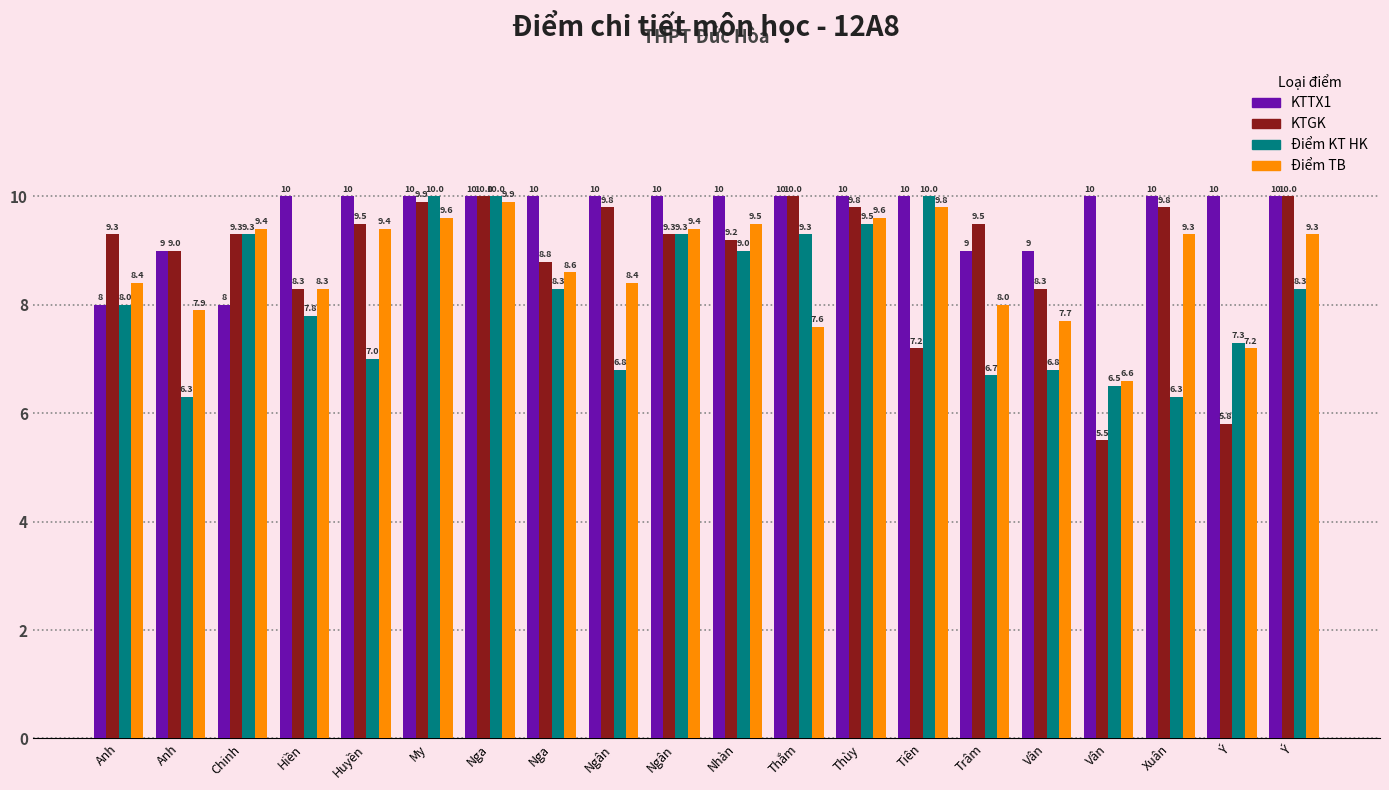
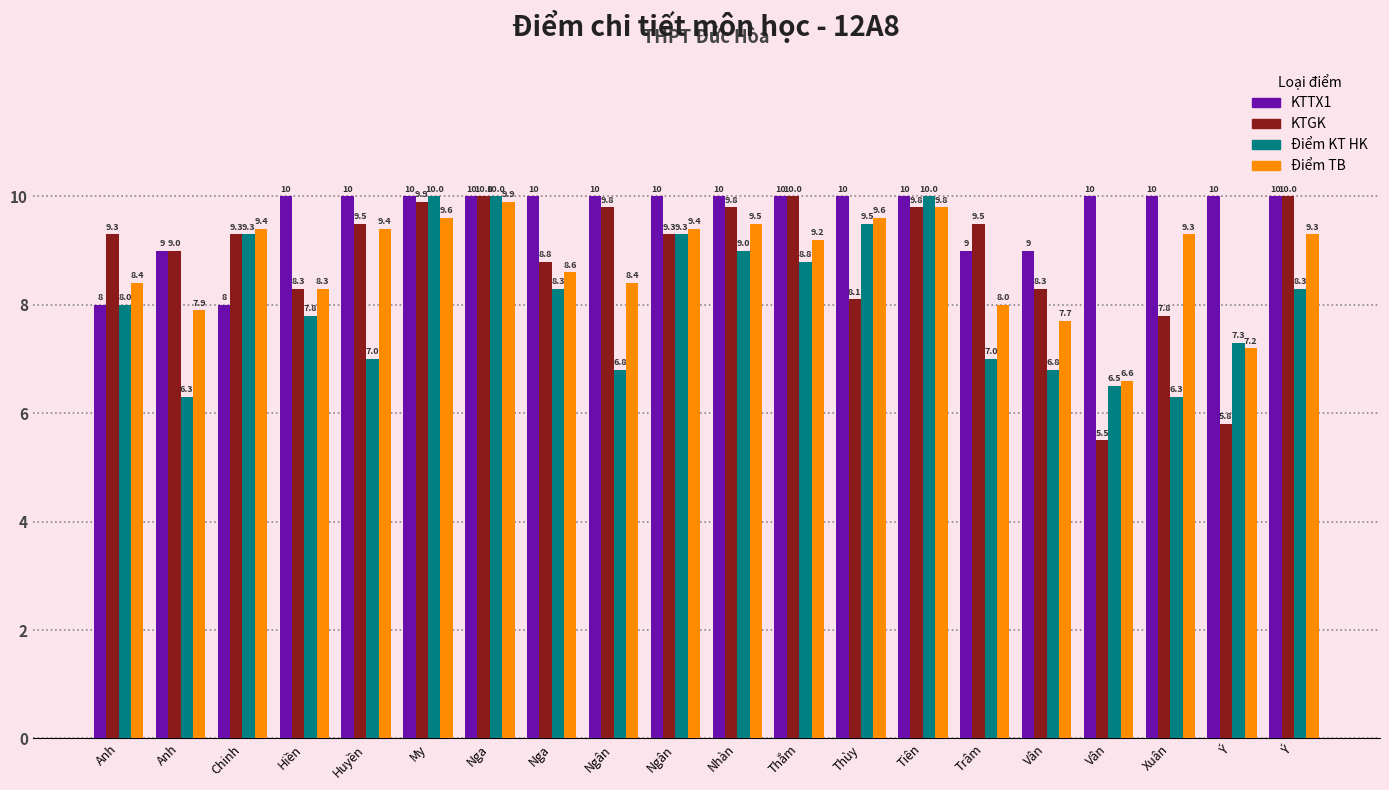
KTGK, Nhàn: 9.2 -> 9.8
Điểm KT HK, Thắm: 9.3 -> 8.8
Điểm TB, Thắm: 7.6 -> 9.2
KTGK, Thùy: 9.8 -> 8.1
KTGK, Tiên: 7.2 -> 9.8
Điểm KT HK, Trâm: 6.7 -> 7.0
KTGK, Xuân: 9.8 -> 7.8
